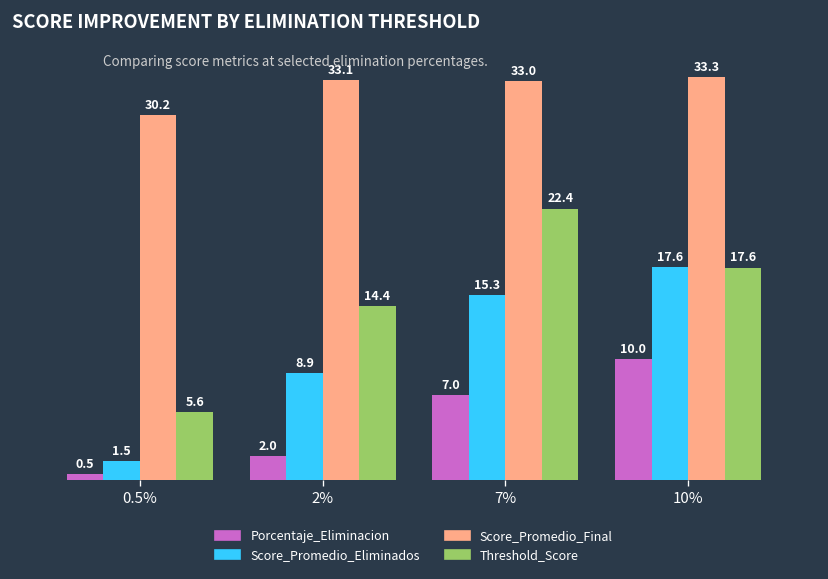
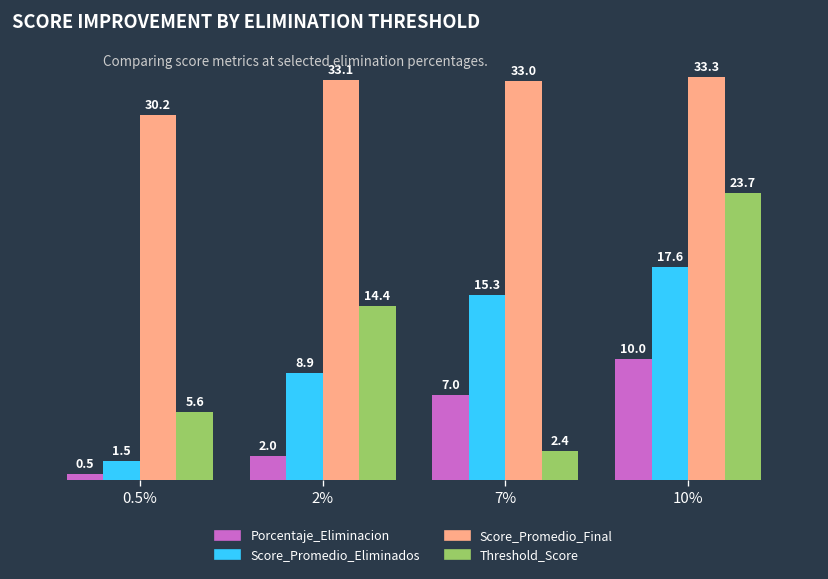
Threshold_Score, 7%: 22.4 -> 2.4
Threshold_Score, 10%: 17.6 -> 23.7
